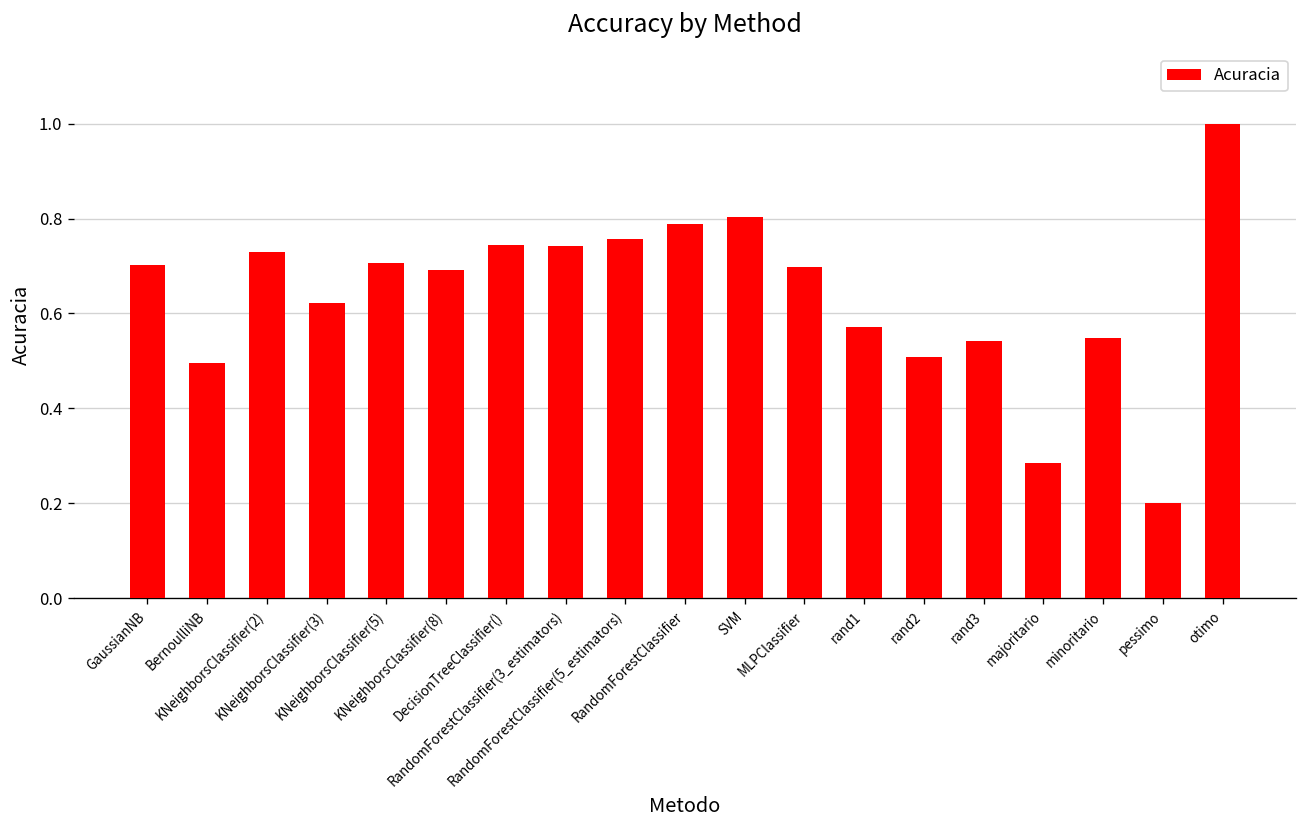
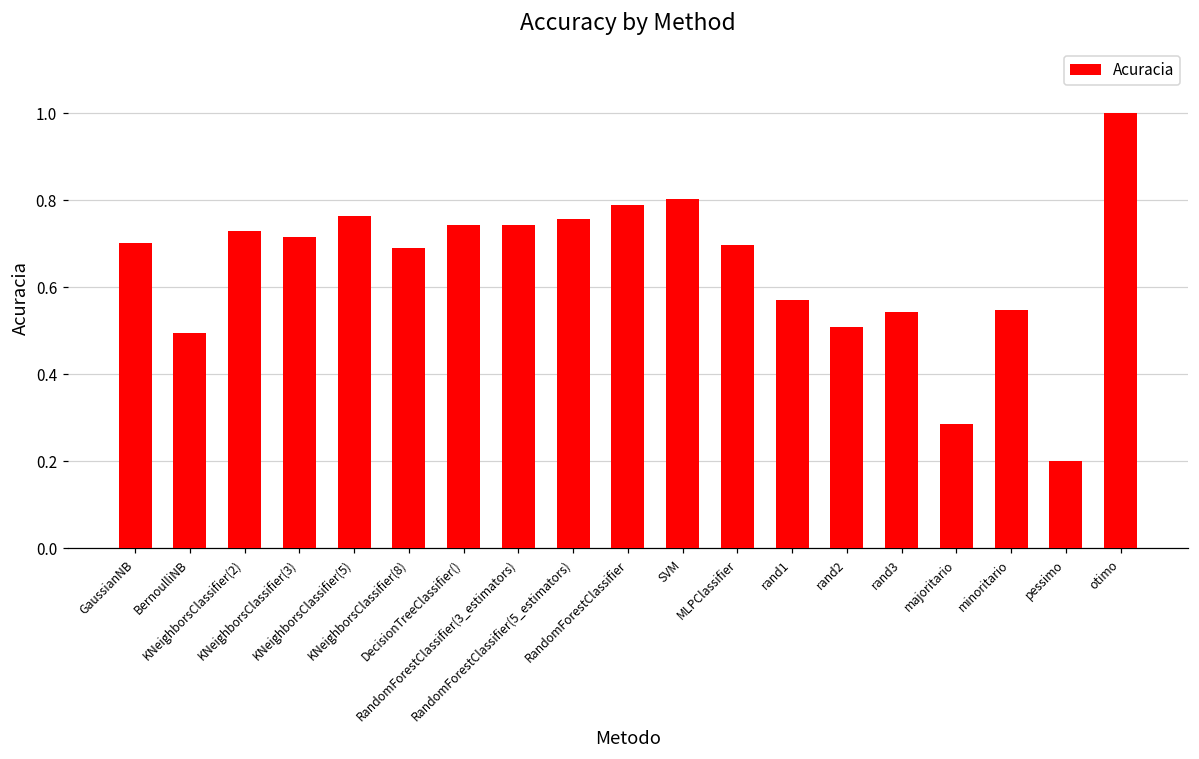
KNeighborsClassifier(3): 0.62 -> 0.72
KNeighborsClassifier(5): 0.71 -> 0.76
